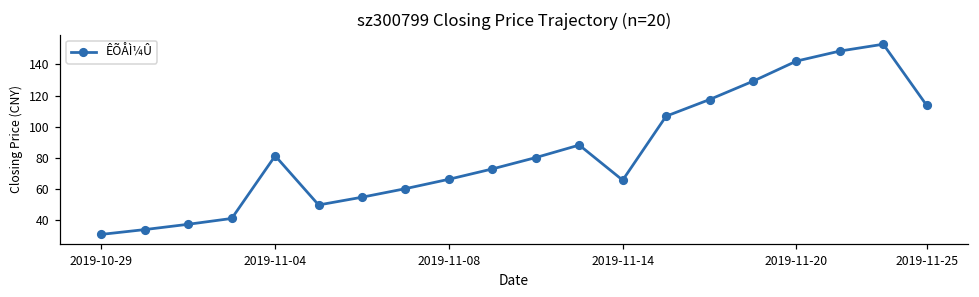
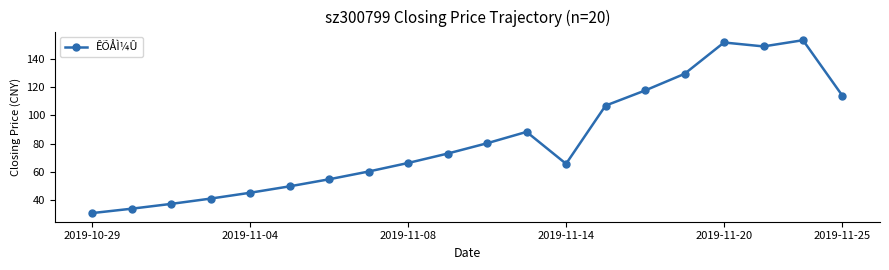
2019-11-04: 81 -> 45
2019-11-20: 142 -> 151
